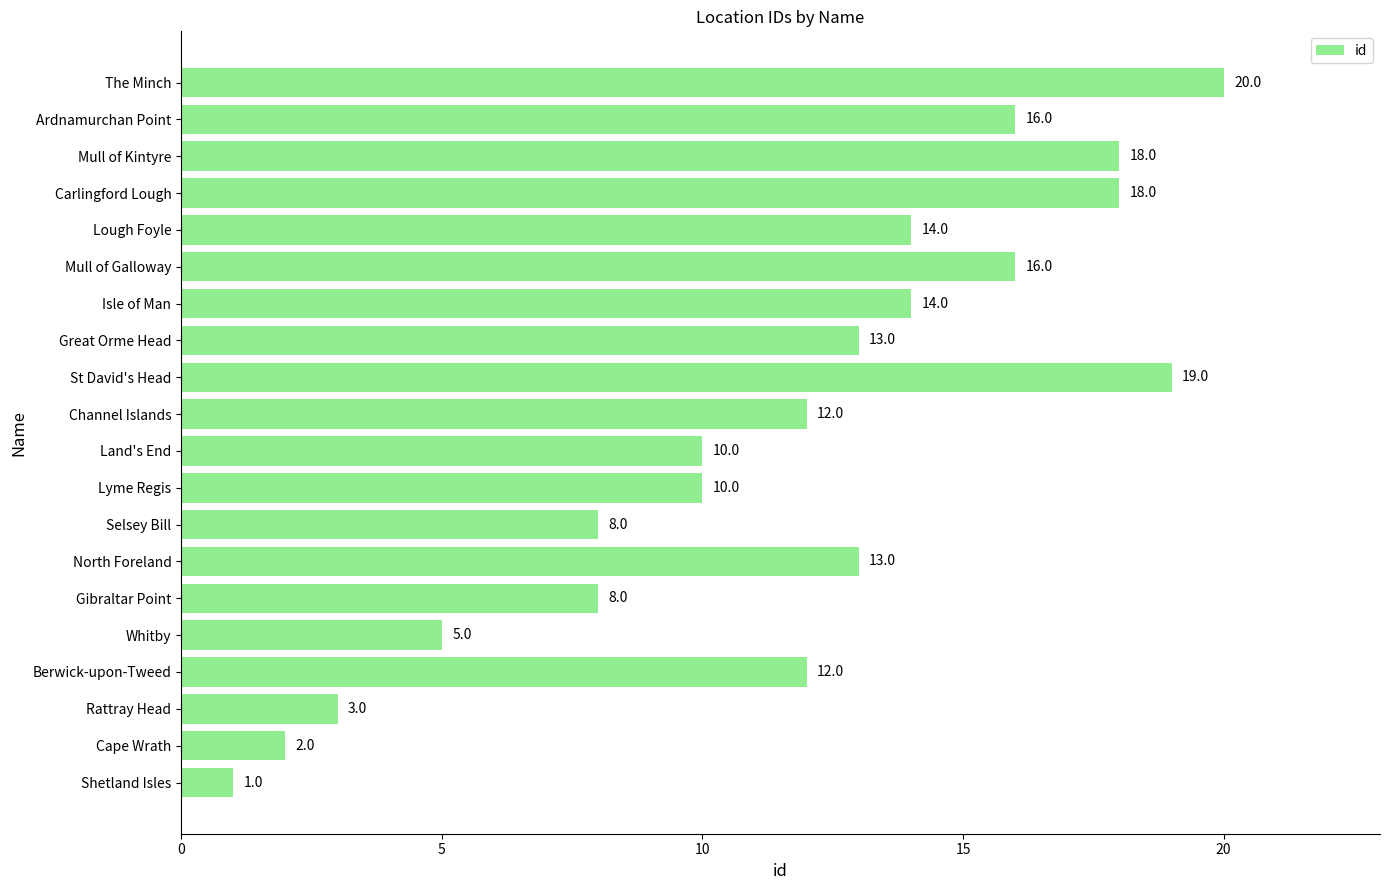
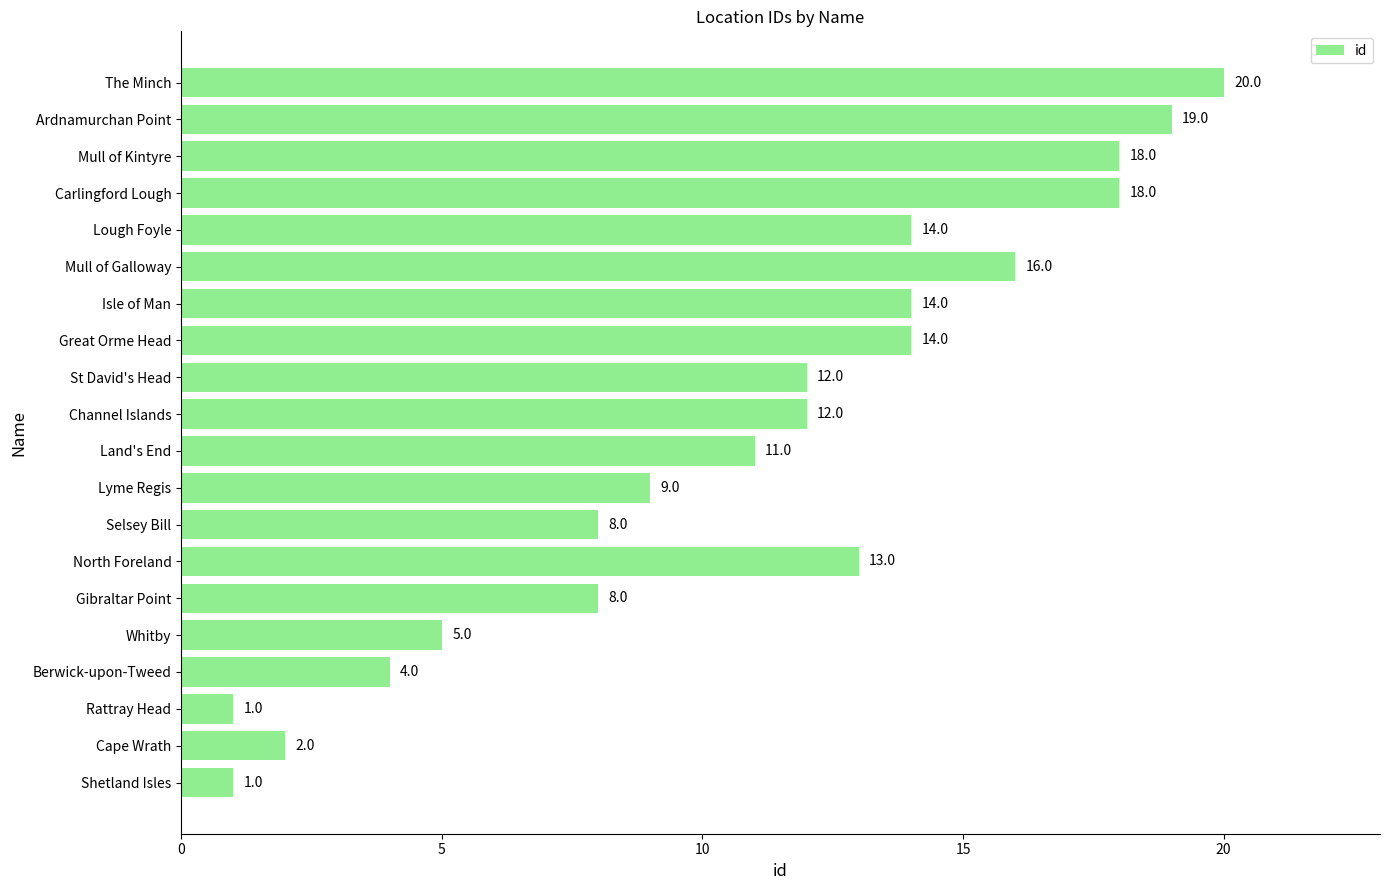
Ardnamurchan Point: 16.0 -> 19.0
Great Orme Head: 13.0 -> 14.0
St David's Head: 19.0 -> 12.0
Land's End: 10.0 -> 11.0
Lyme Regis: 10.0 -> 9.0
Berwick-upon-Tweed: 12.0 -> 4.0
Rattray Head: 3.0 -> 1.0
